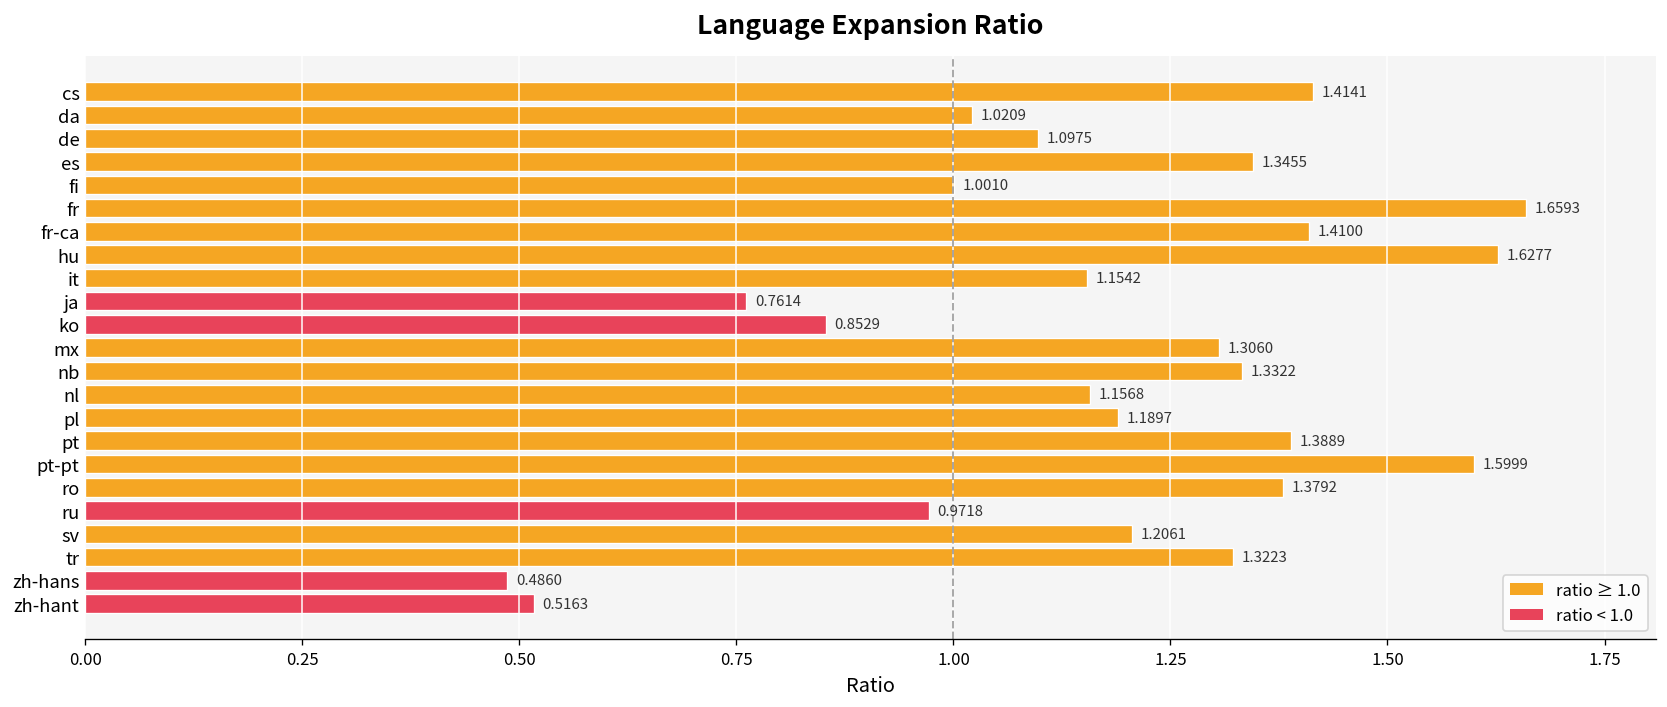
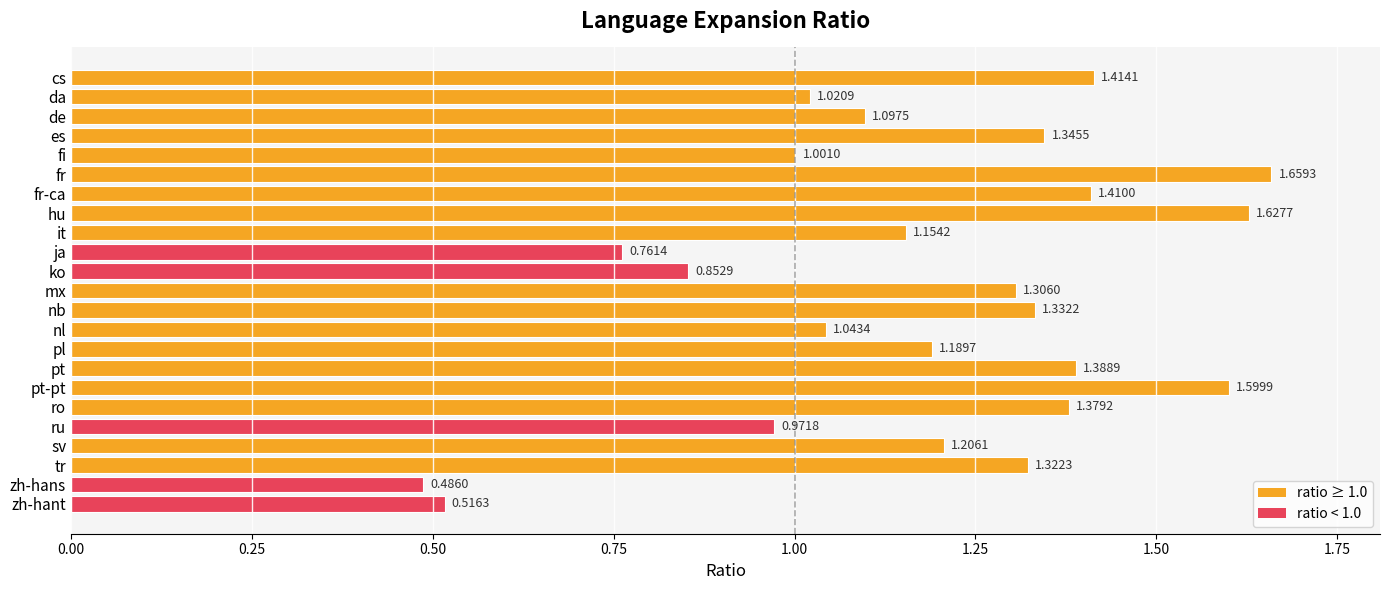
nl: 1.1568 -> 1.0434
